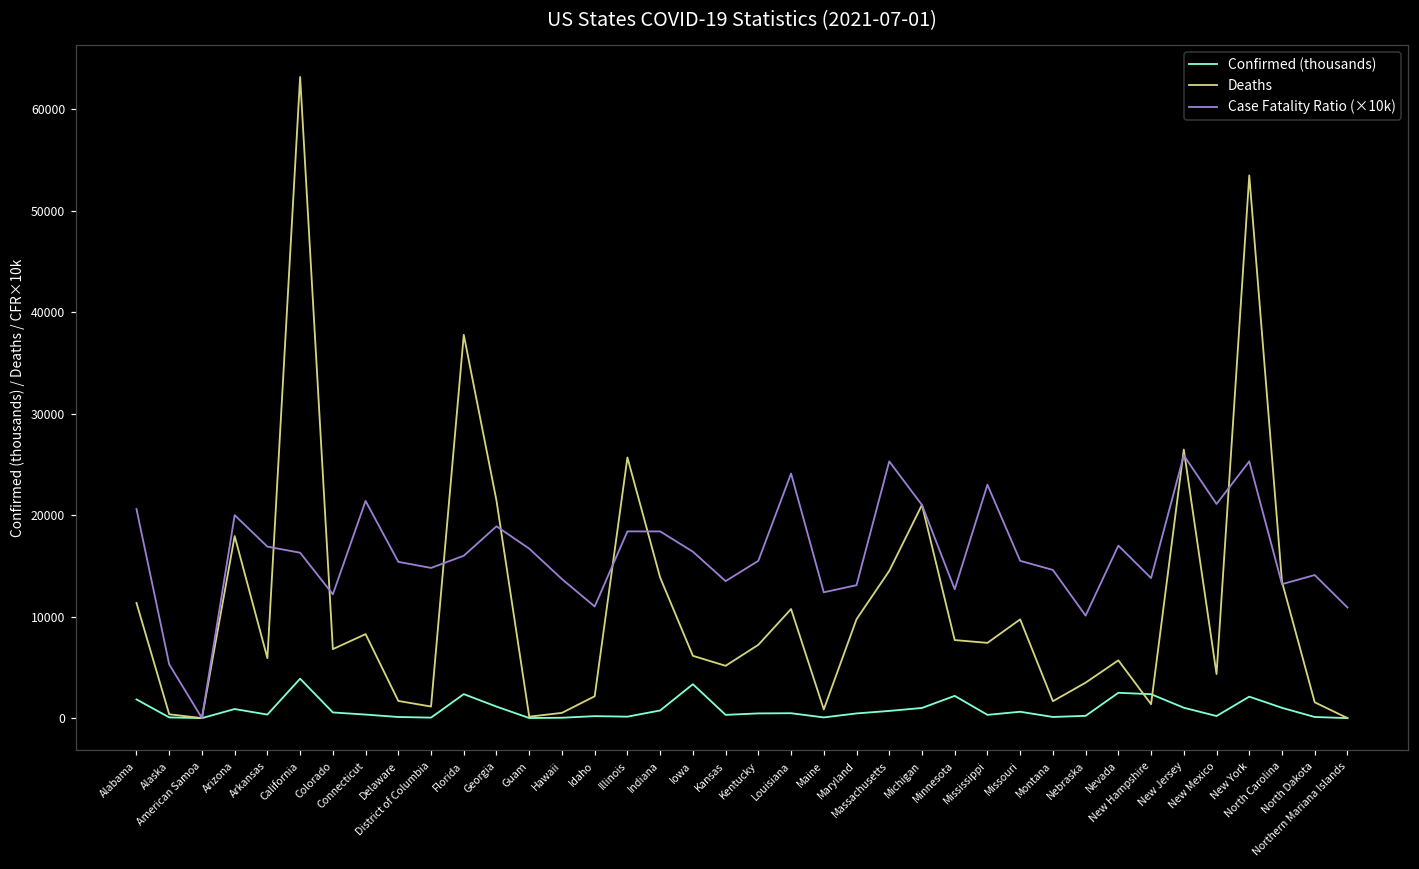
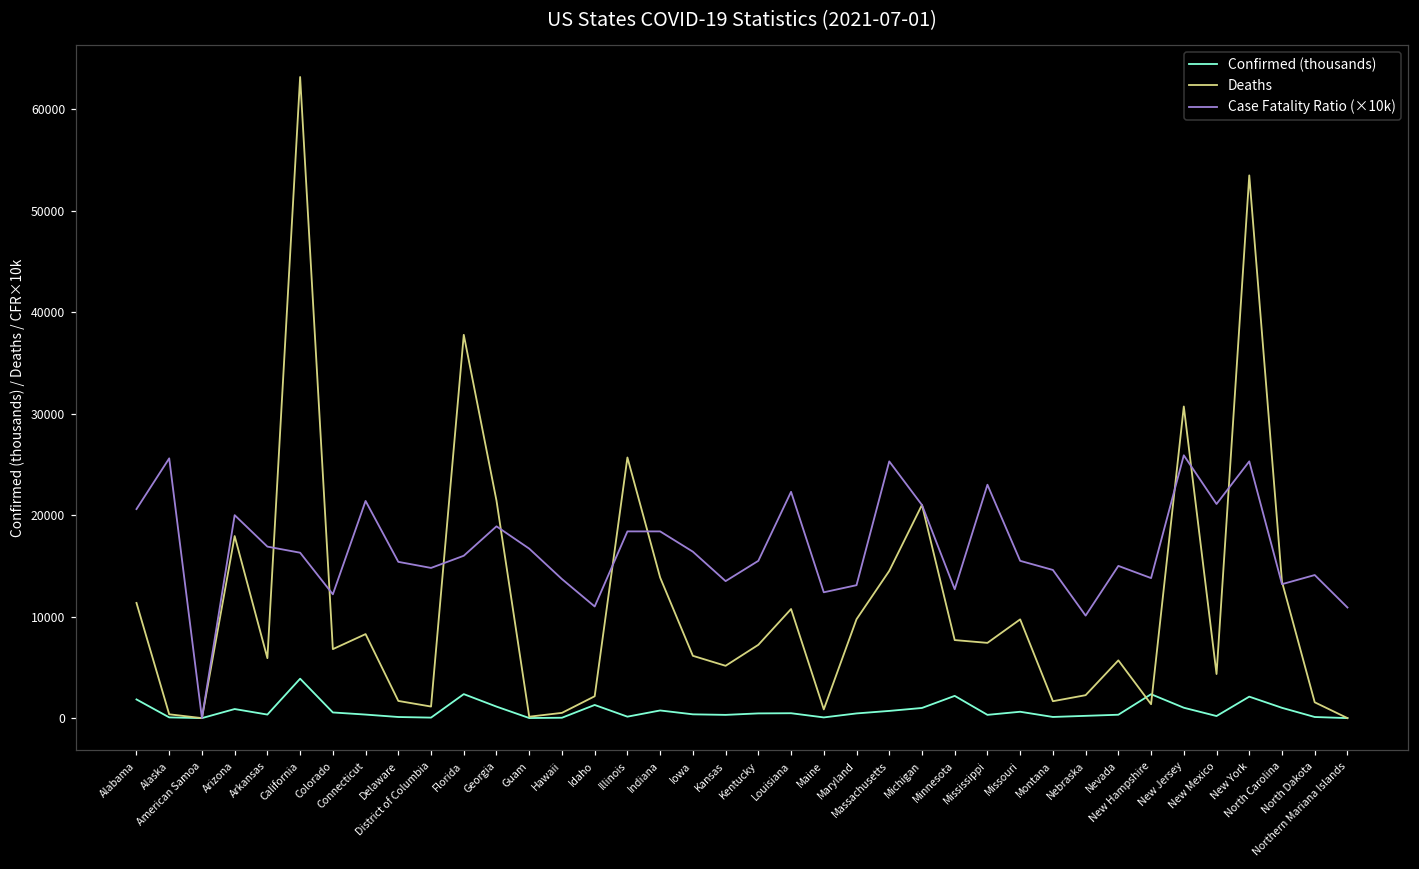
Case Fatality Ratio (×10k), Alaska: 5000 -> 26000
Confirmed (thousands), Idaho: 0 -> 1000
Confirmed (thousands), Iowa: 3000 -> 0
Case Fatality Ratio (×10k), Louisiana: 24000 -> 22000
Deaths, Nebraska: 3000 -> 2000
Confirmed (thousands), Nevada: 2000 -> 0
Case Fatality Ratio (×10k), Nevada: 17000 -> 15000
Deaths, New Jersey: 26000 -> 31000
